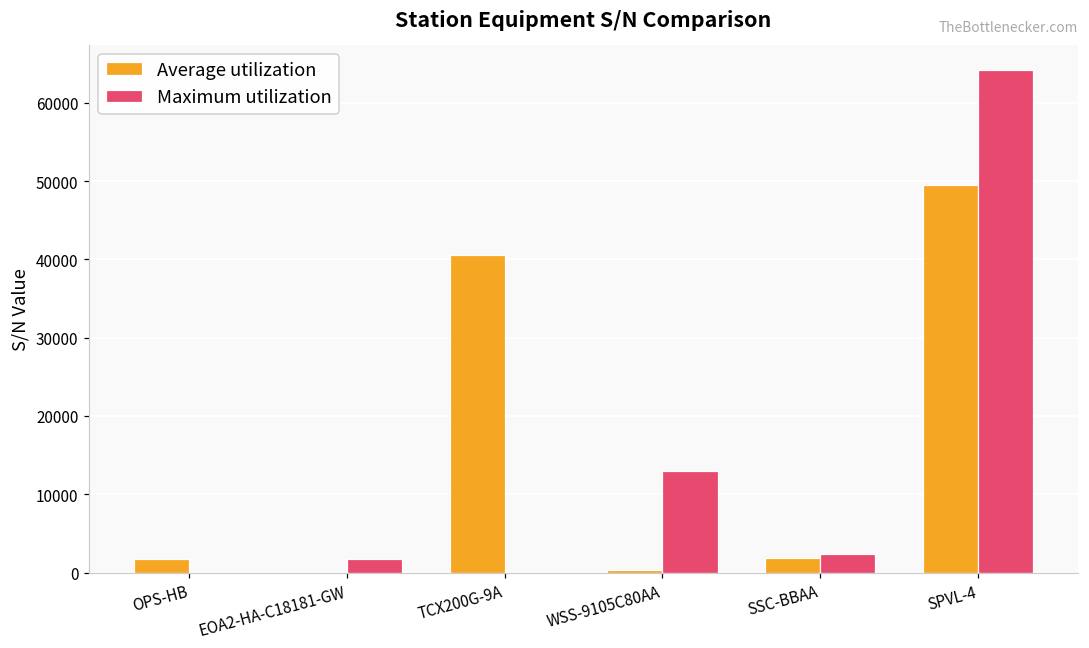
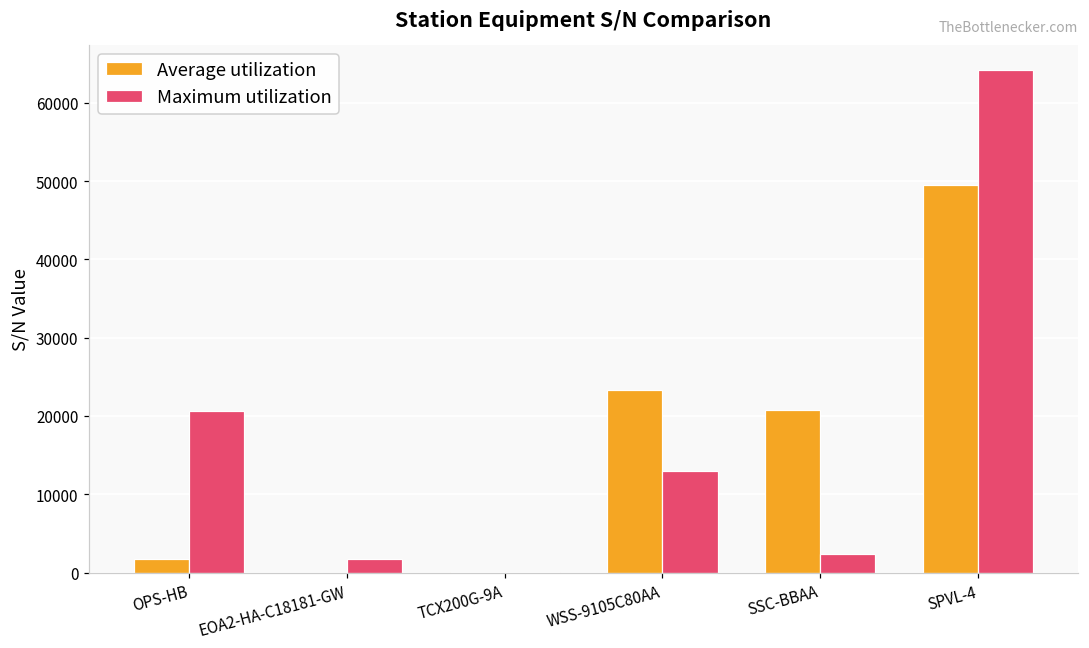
Maximum utilization, OPS-HB: 0 -> 21000
Average utilization, TCX200G-9A: 41000 -> 0
Average utilization, WSS-9105C80AA: 0 -> 23000
Average utilization, SSC-BBAA: 2000 -> 21000
